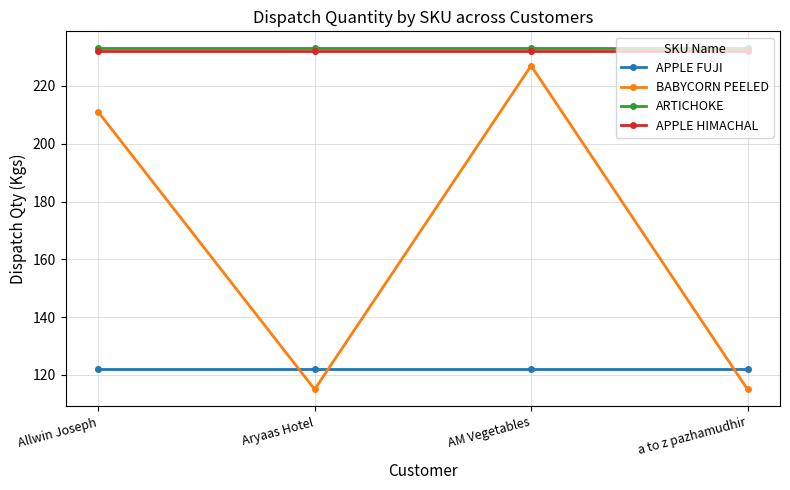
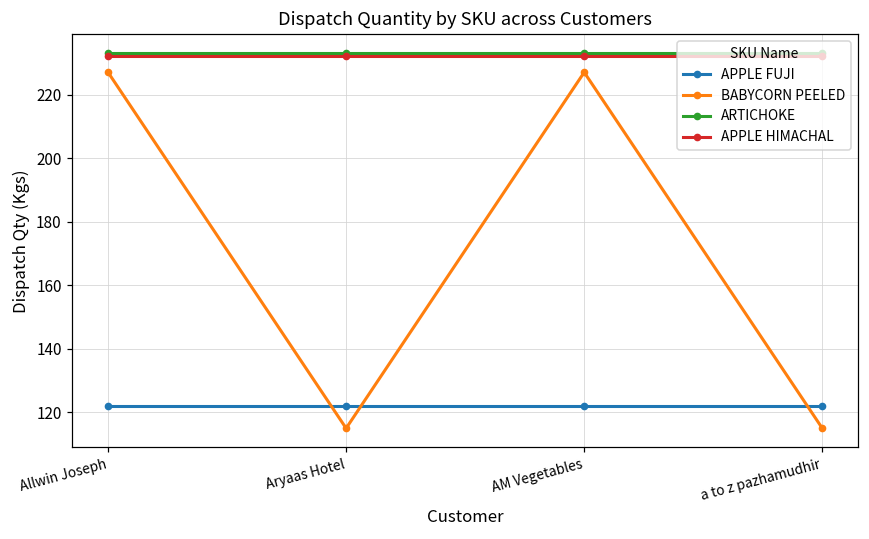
BABYCORN PEELED, Allwin Joseph: 211 -> 227
